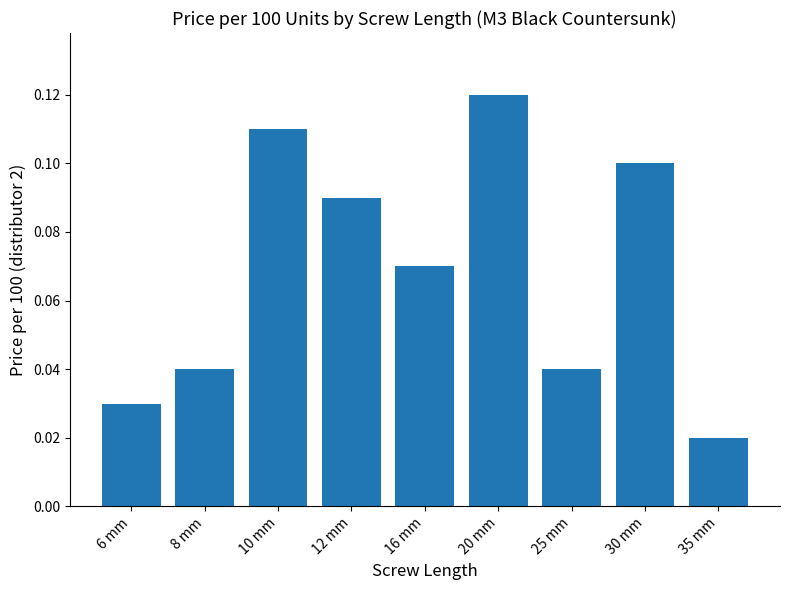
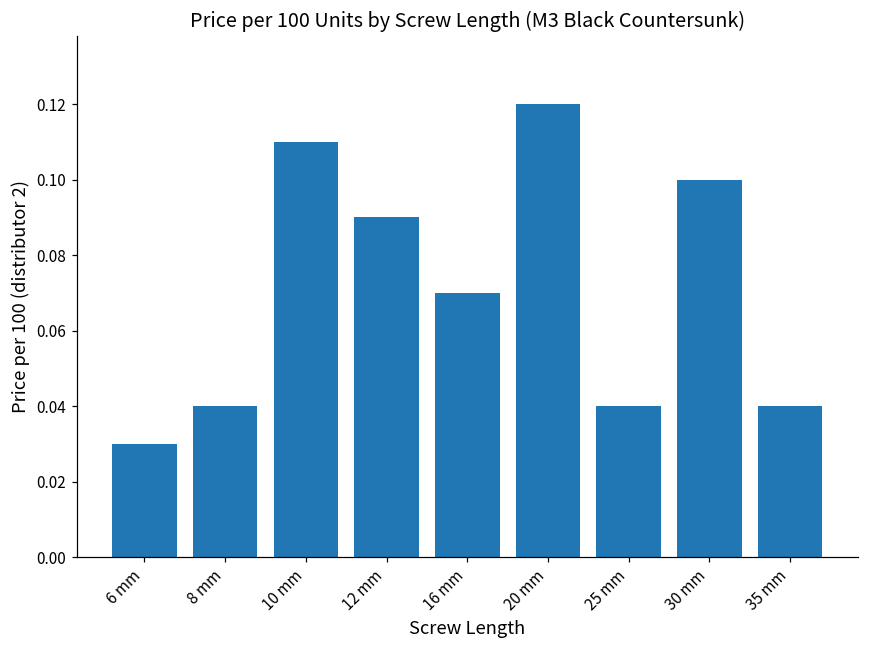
35 mm: 0.02 -> 0.04
